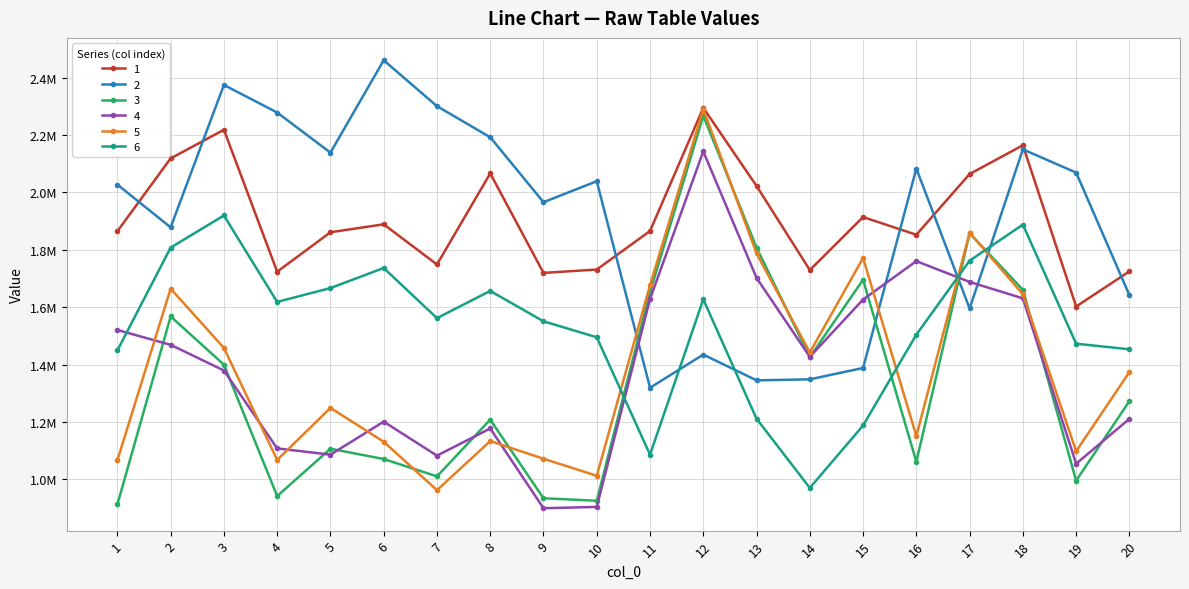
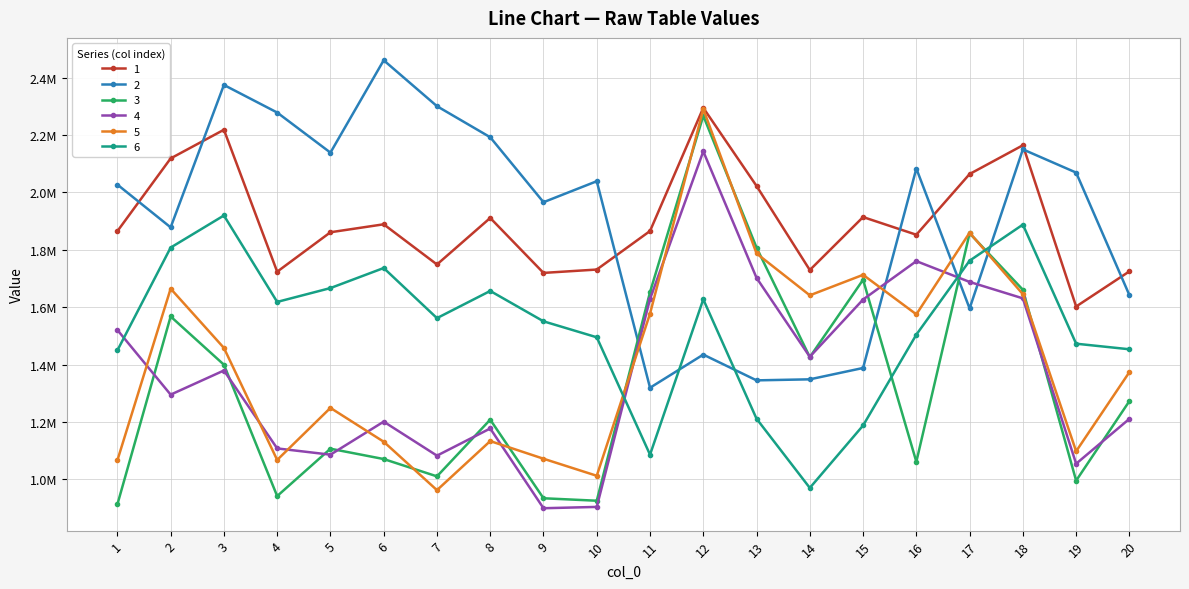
4, 2: 1470000 -> 1300000
1, 8: 2070000 -> 1910000
5, 11: 1680000 -> 1580000
5, 14: 1440000 -> 1640000
5, 15: 1770000 -> 1710000
5, 16: 1150000 -> 1580000
